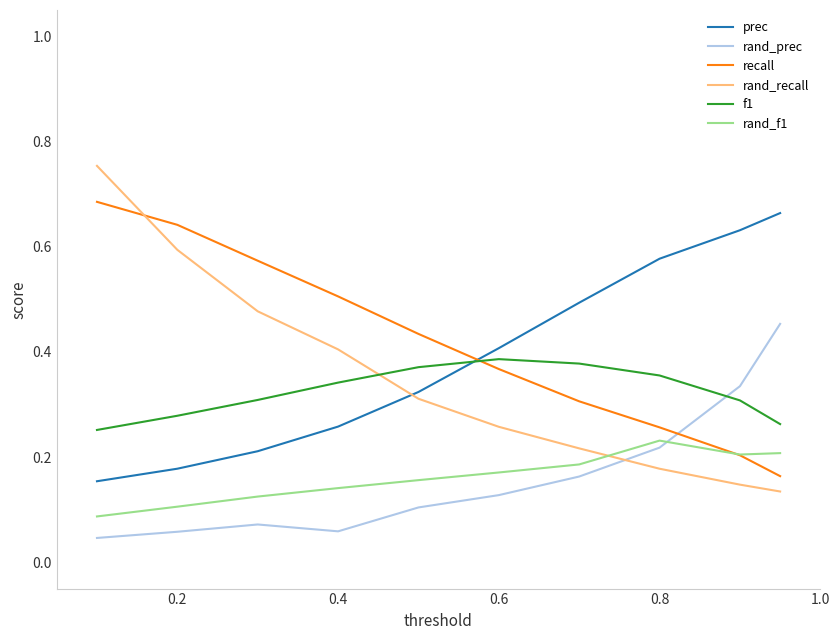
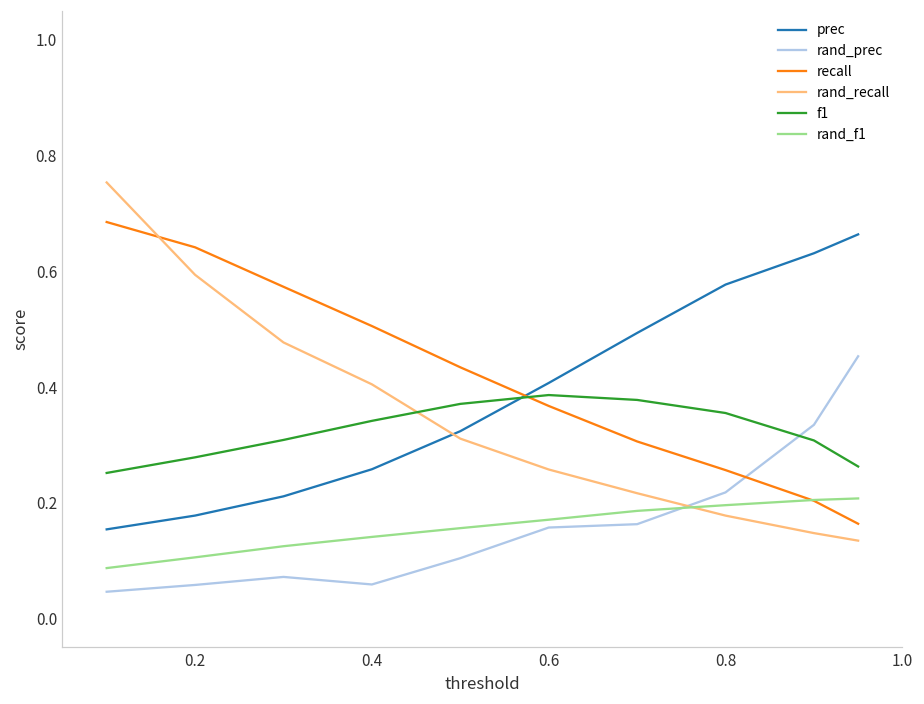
rand_prec, 0.6: 0.13 -> 0.16
rand_f1, 0.8: 0.23 -> 0.20
